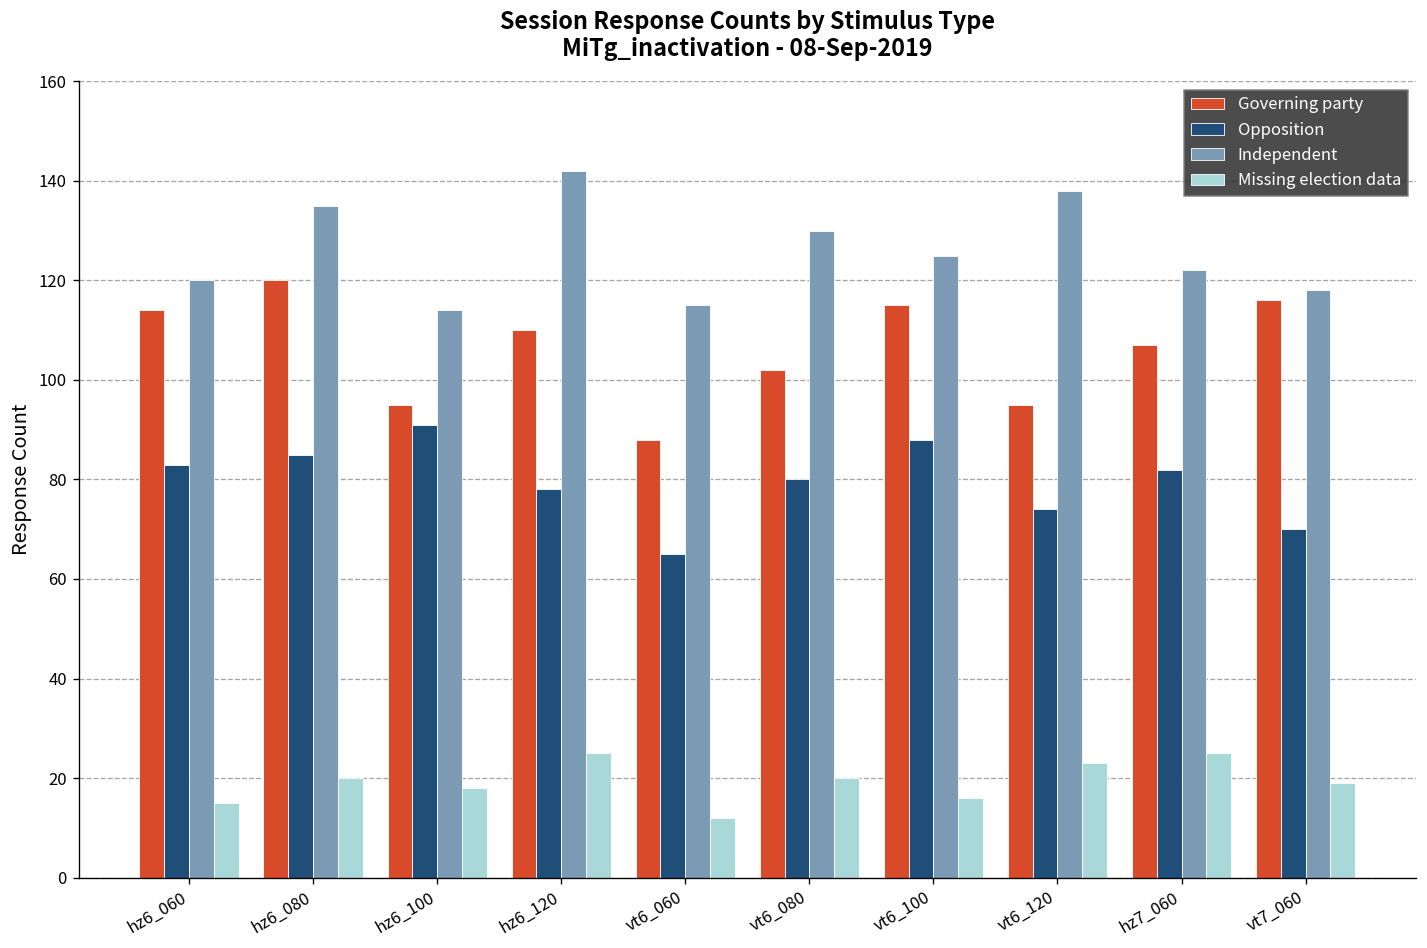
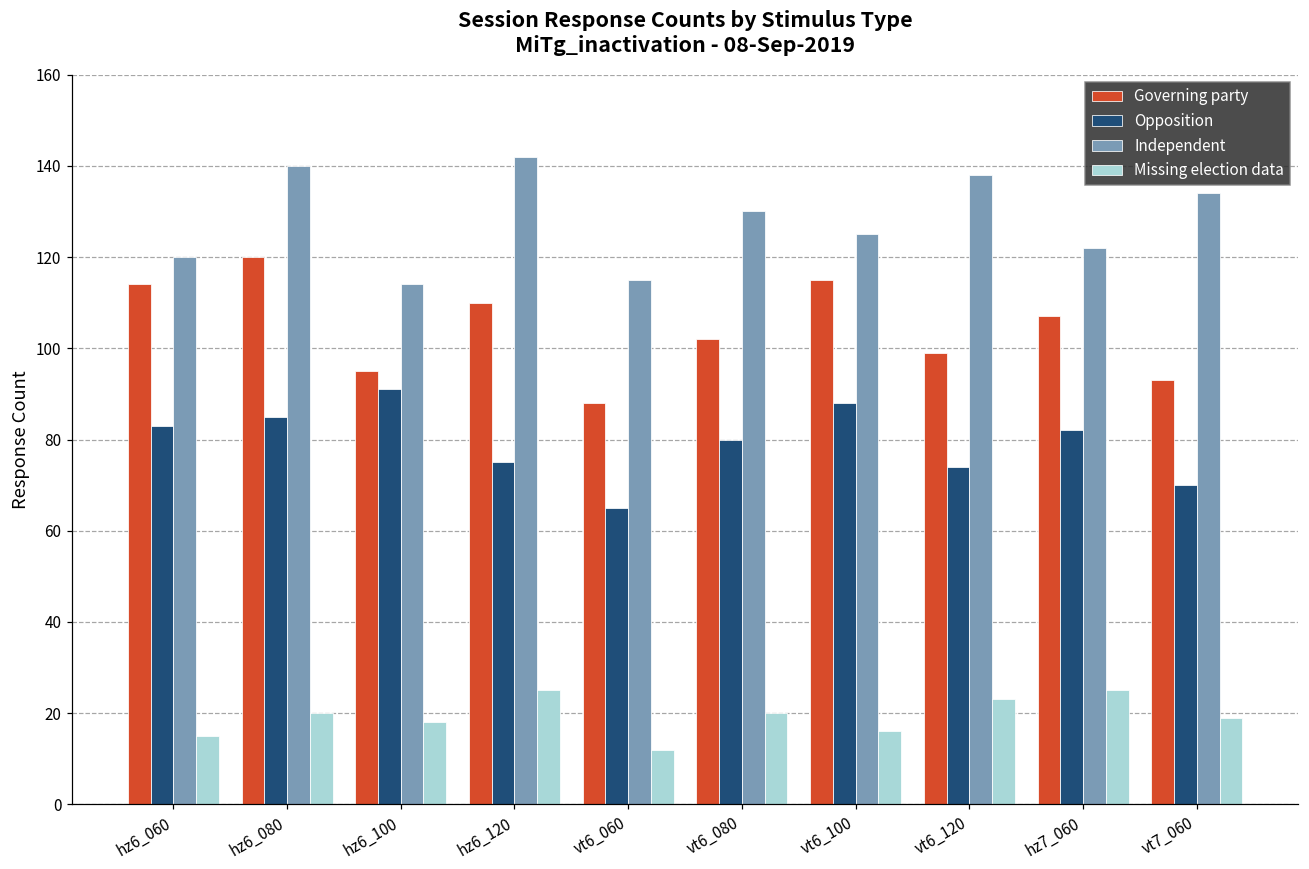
Independent, hz6_080: 135 -> 140
Opposition, hz6_120: 78 -> 75
Governing party, vt6_120: 95 -> 99
Governing party, vt7_060: 116 -> 93
Independent, vt7_060: 118 -> 134
